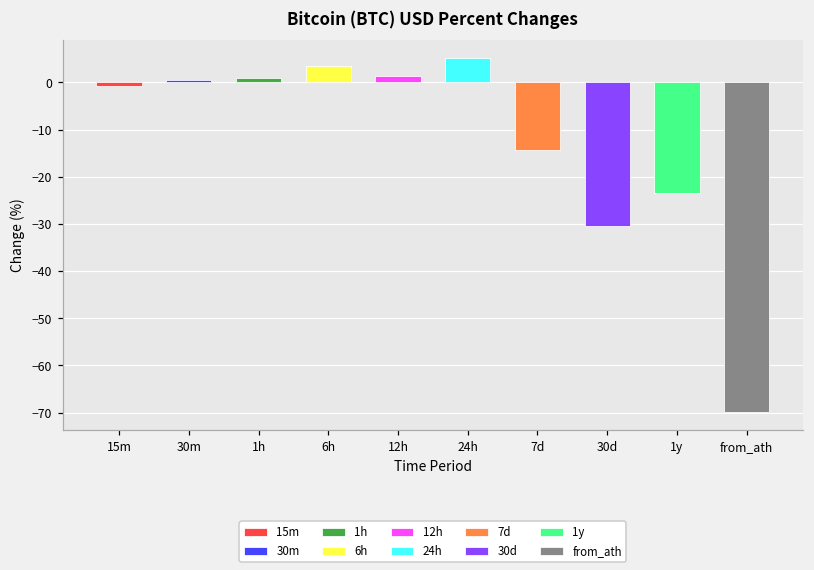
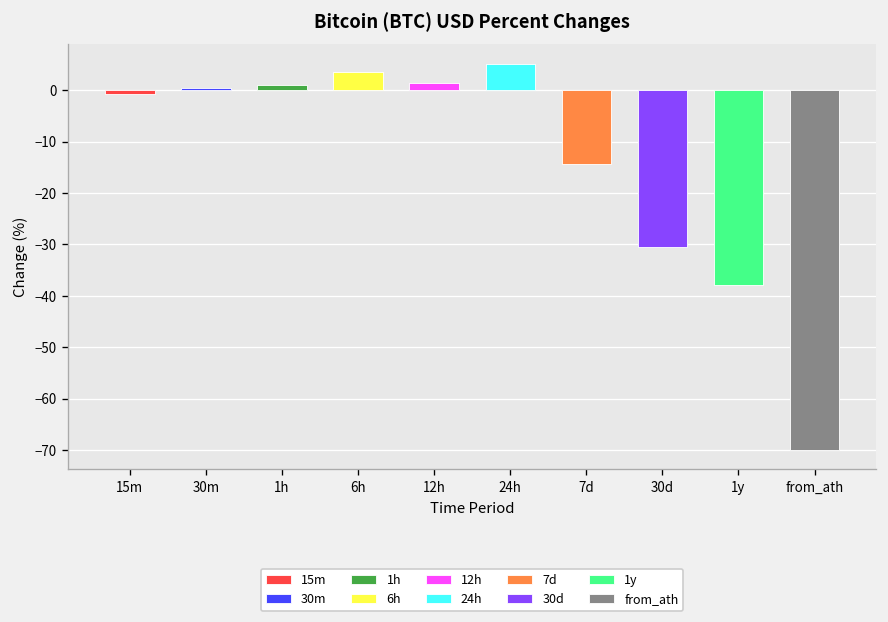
1y, 1y: -24 -> -38
